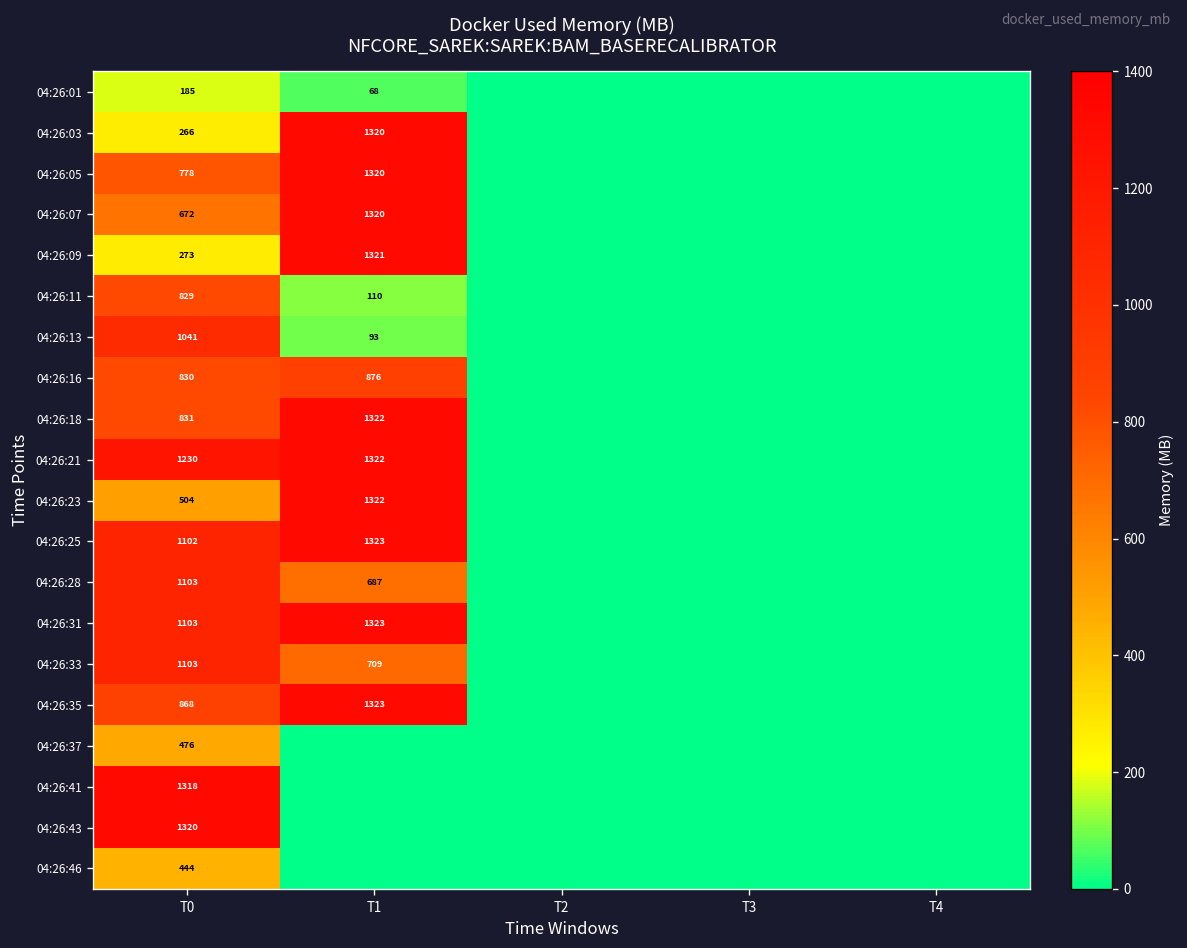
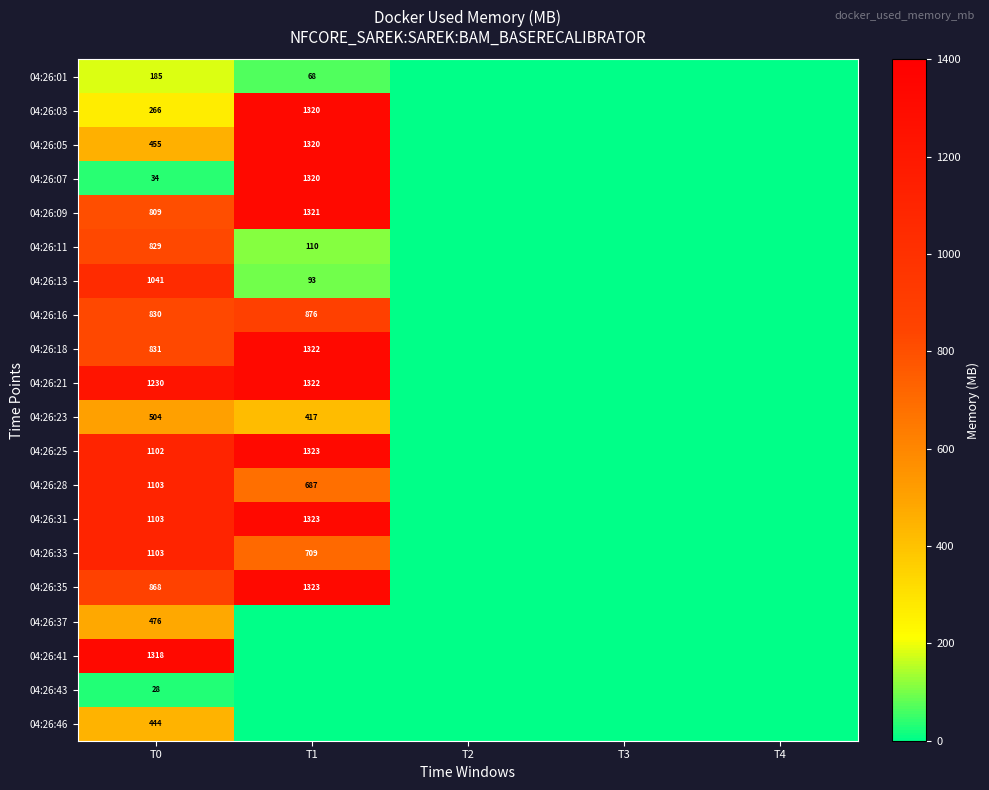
04:26:05, T0: 778 -> 455
04:26:07, T0: 672 -> 34
04:26:09, T0: 273 -> 809
04:26:23, T1: 1322 -> 417
04:26:43, T0: 1320 -> 28
